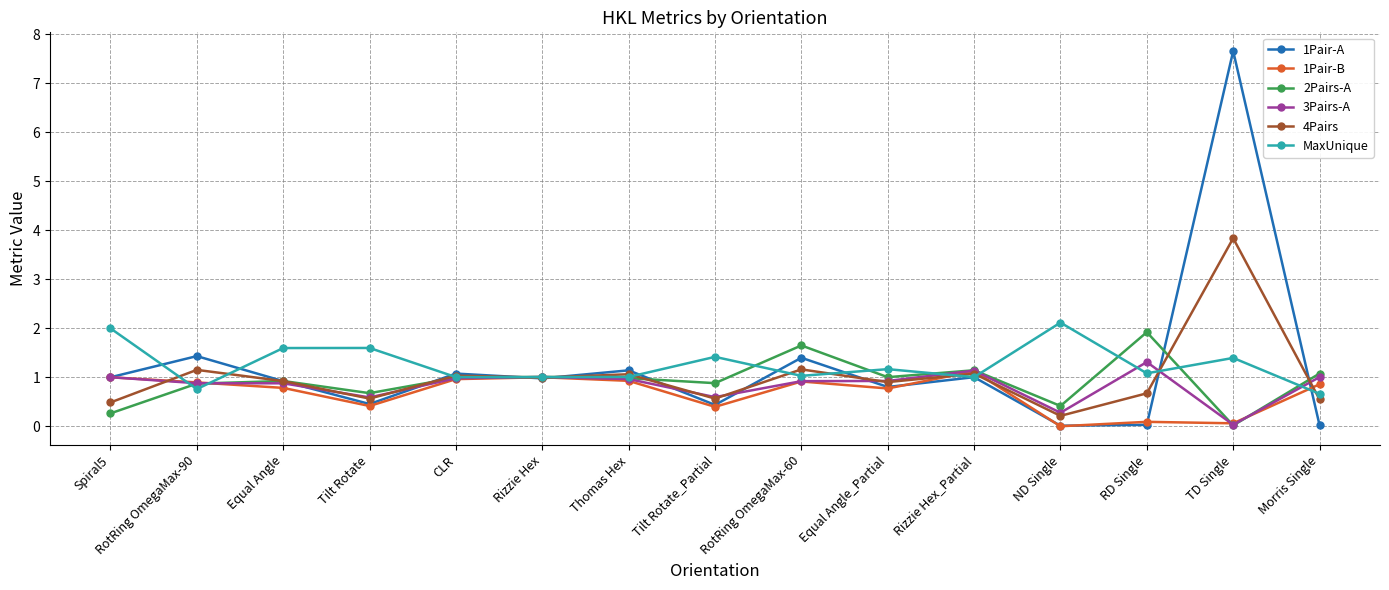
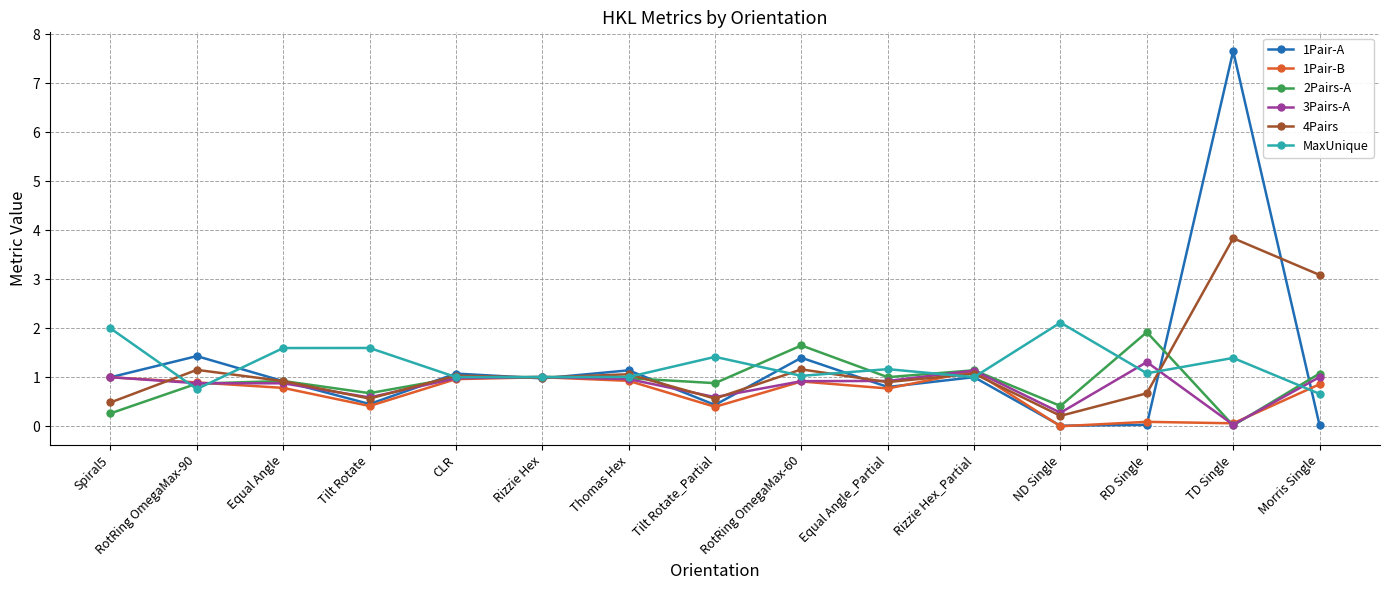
4Pairs, Morris Single: 0.5 -> 3.1
